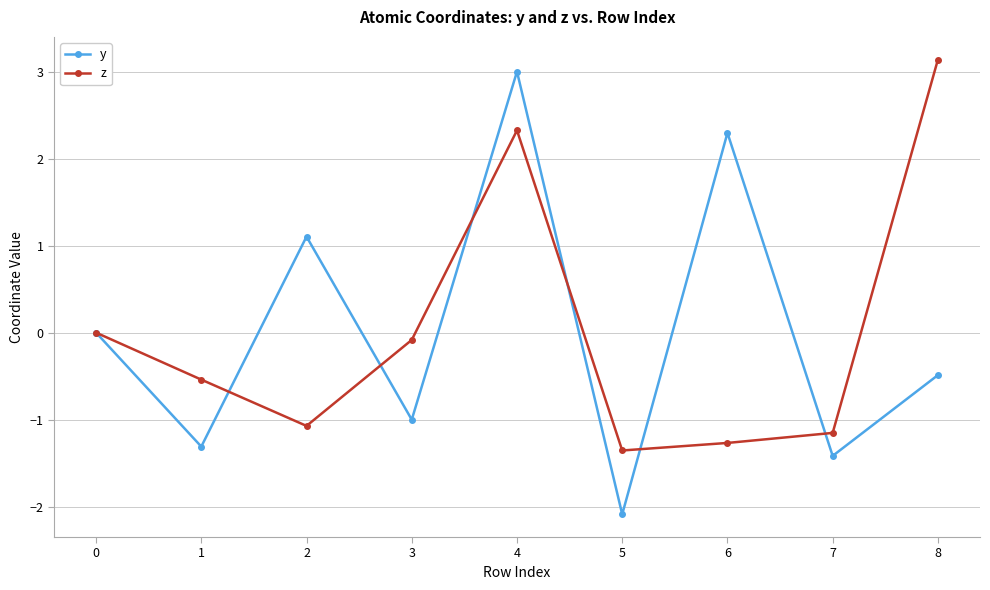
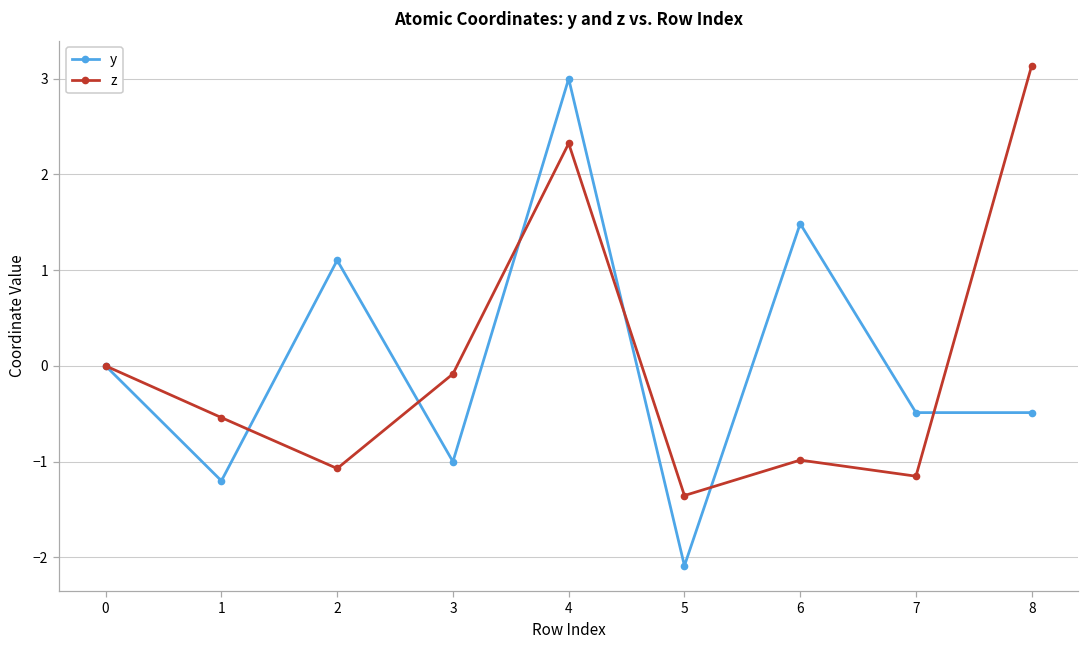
y, 1: -1.3 -> -1.2
y, 6: 2.3 -> 1.5
z, 6: -1.3 -> -1.0
y, 7: -1.4 -> -0.5
